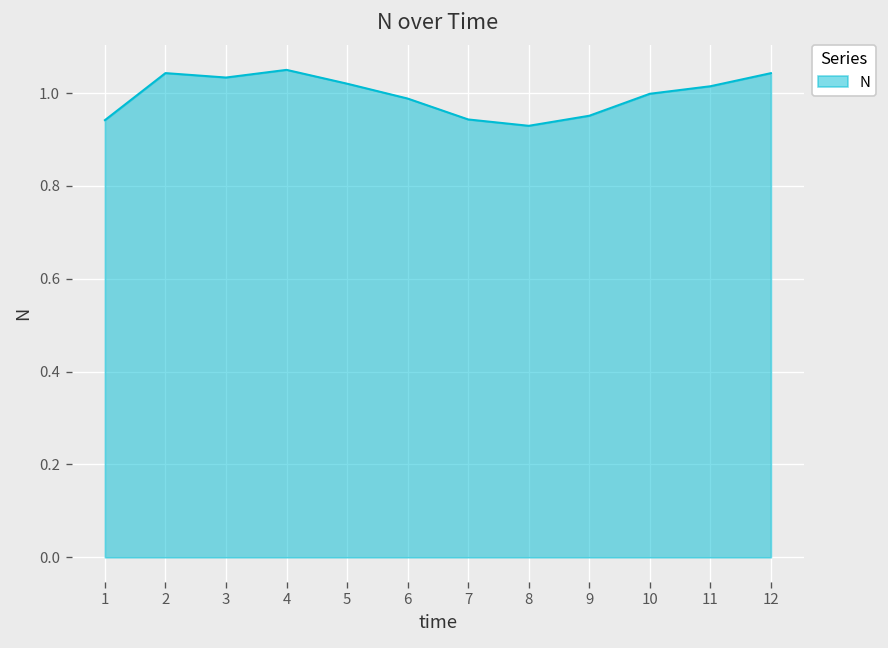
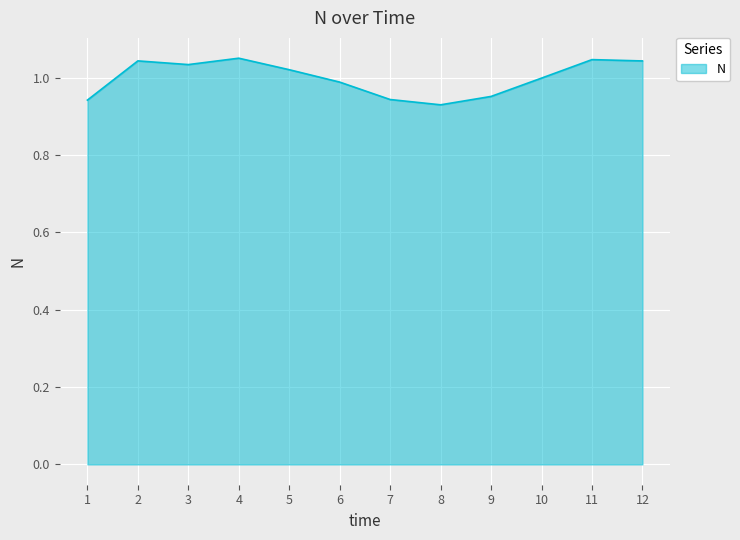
11: 1.01 -> 1.05
